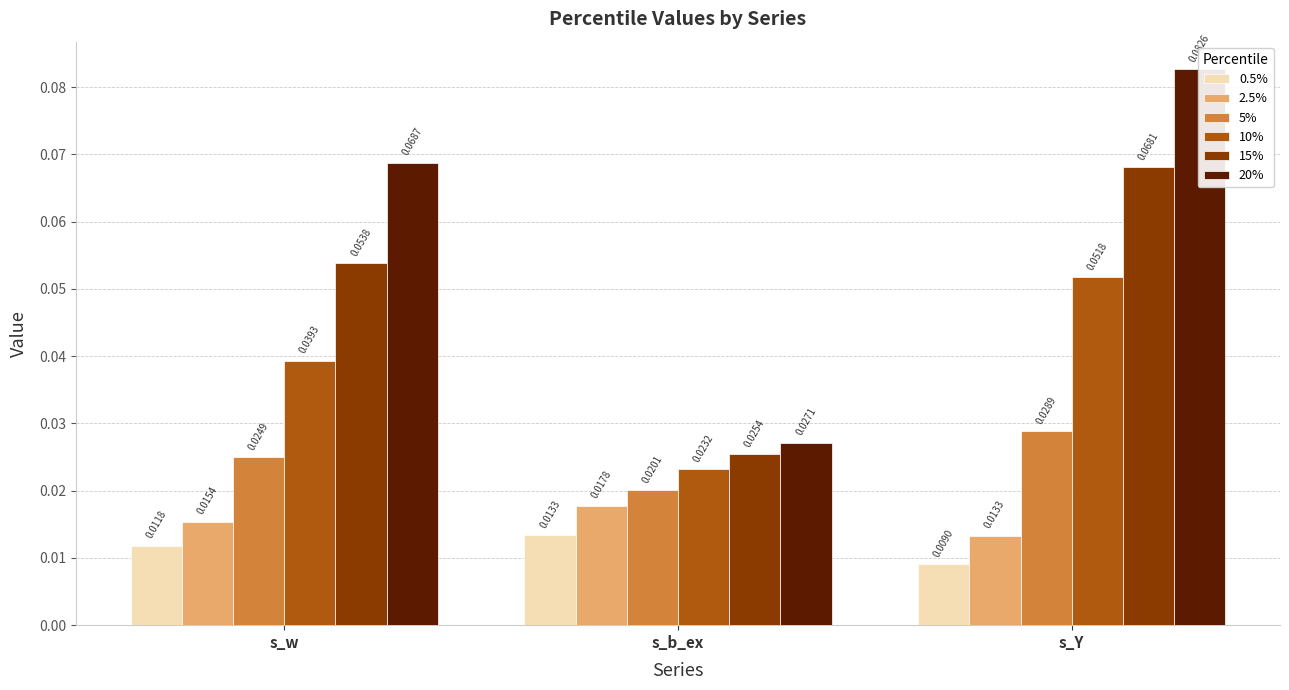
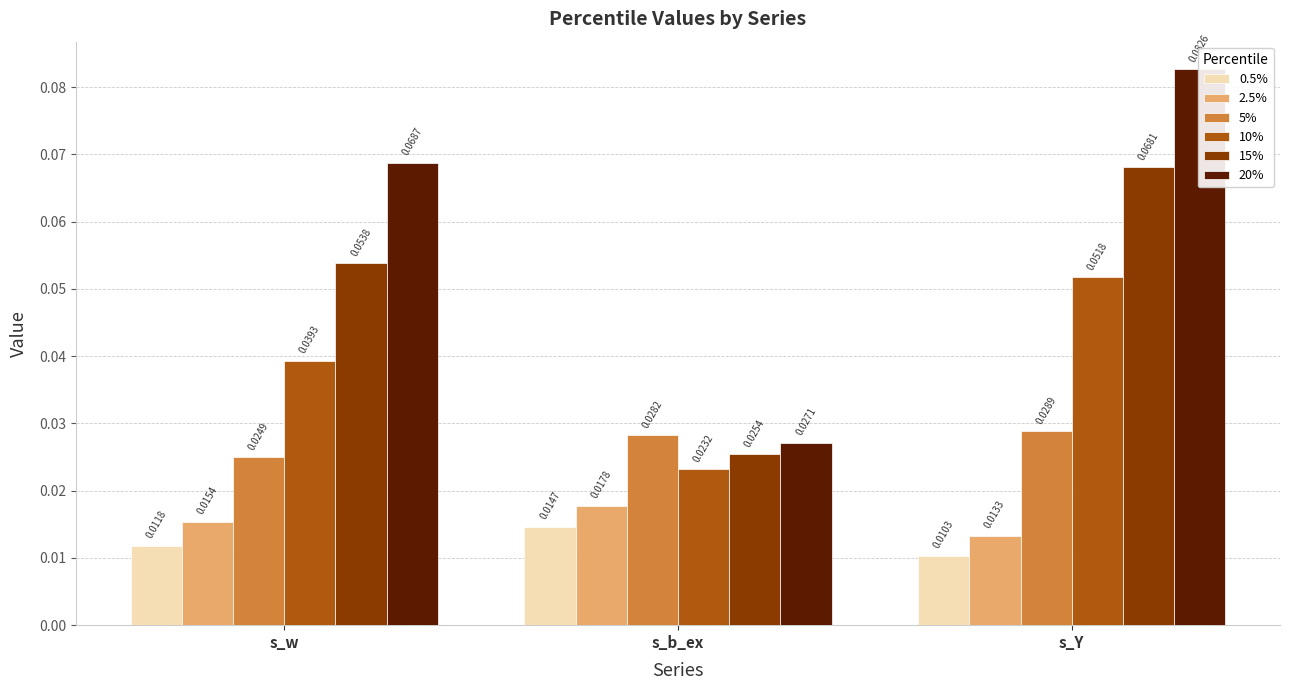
0.5%, s_b_ex: 0.0133 -> 0.0147
5%, s_b_ex: 0.0201 -> 0.0282
0.5%, s_Y: 0.0090 -> 0.0103
